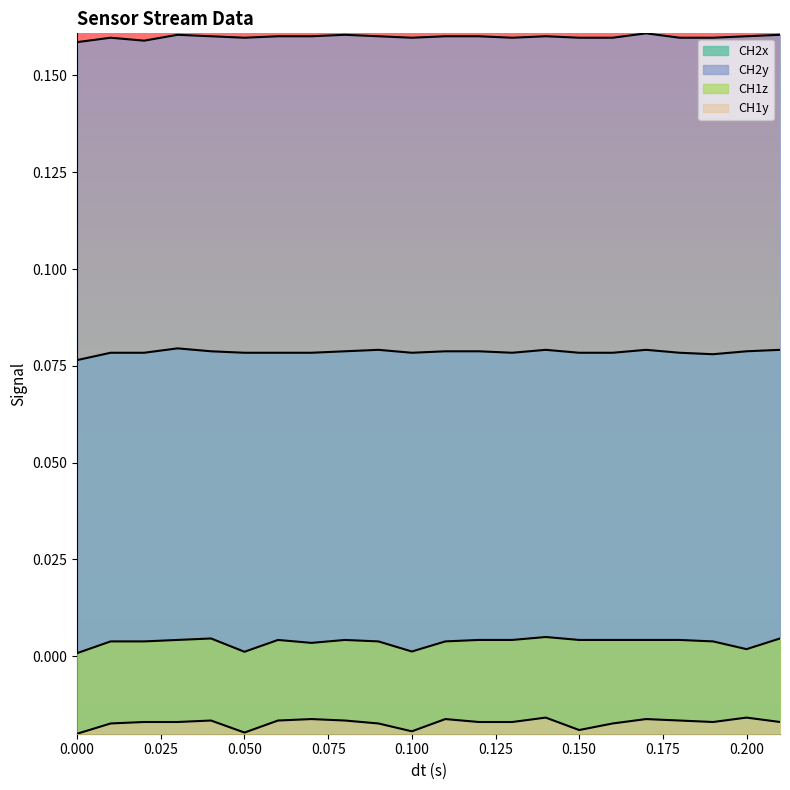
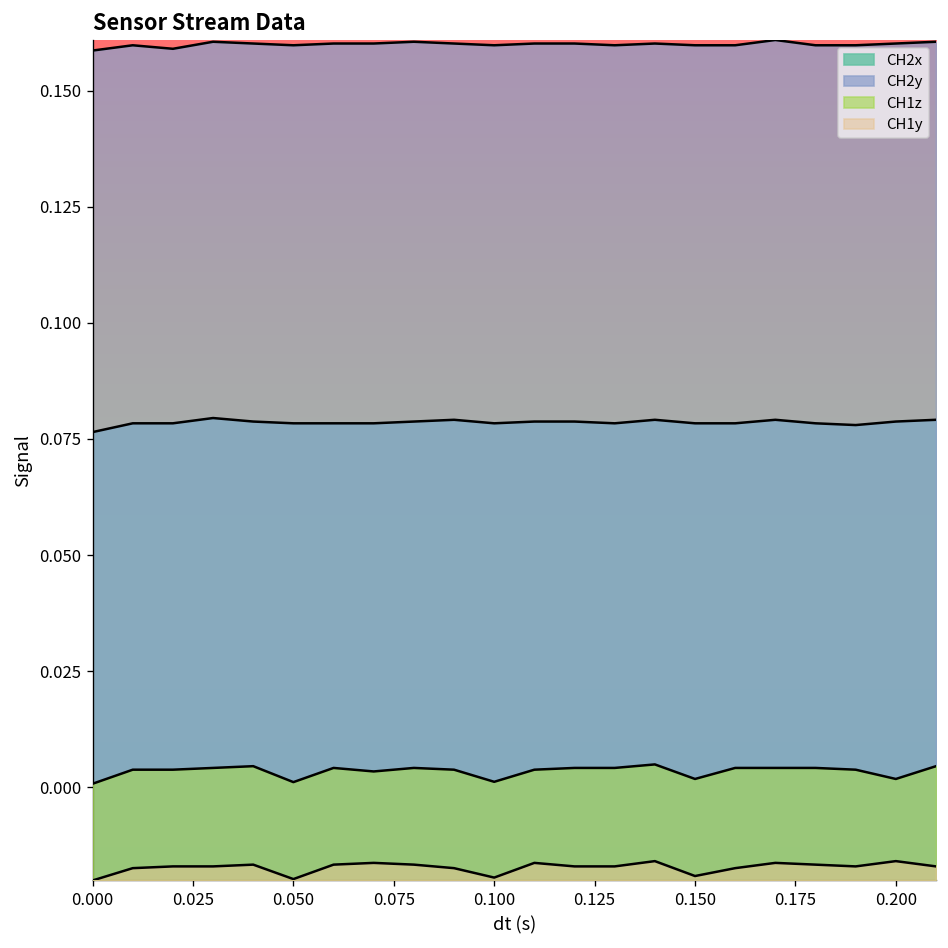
CH1z, 0.150: 0.004 -> 0.002
